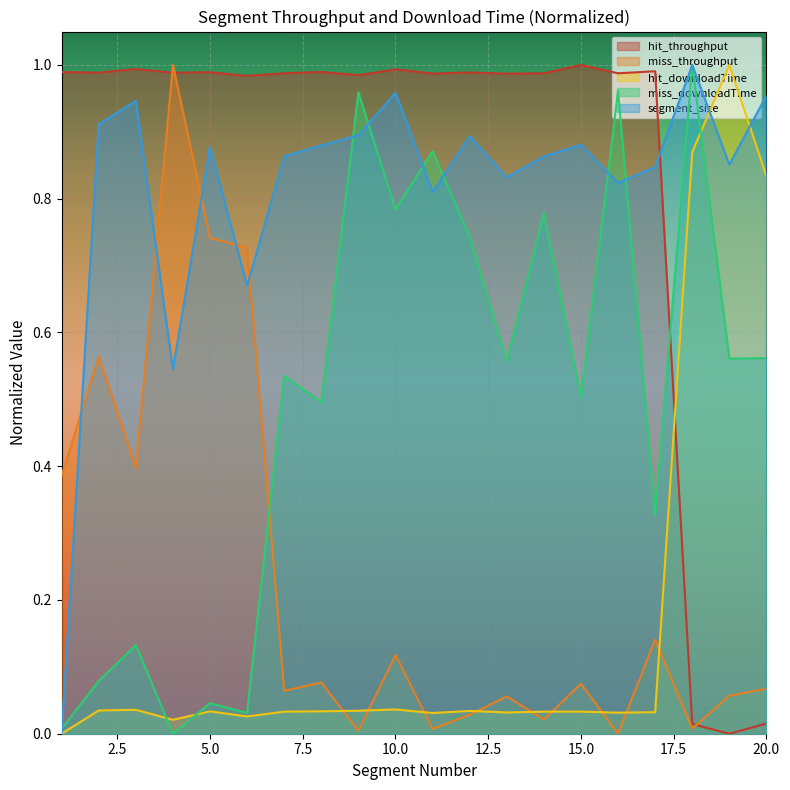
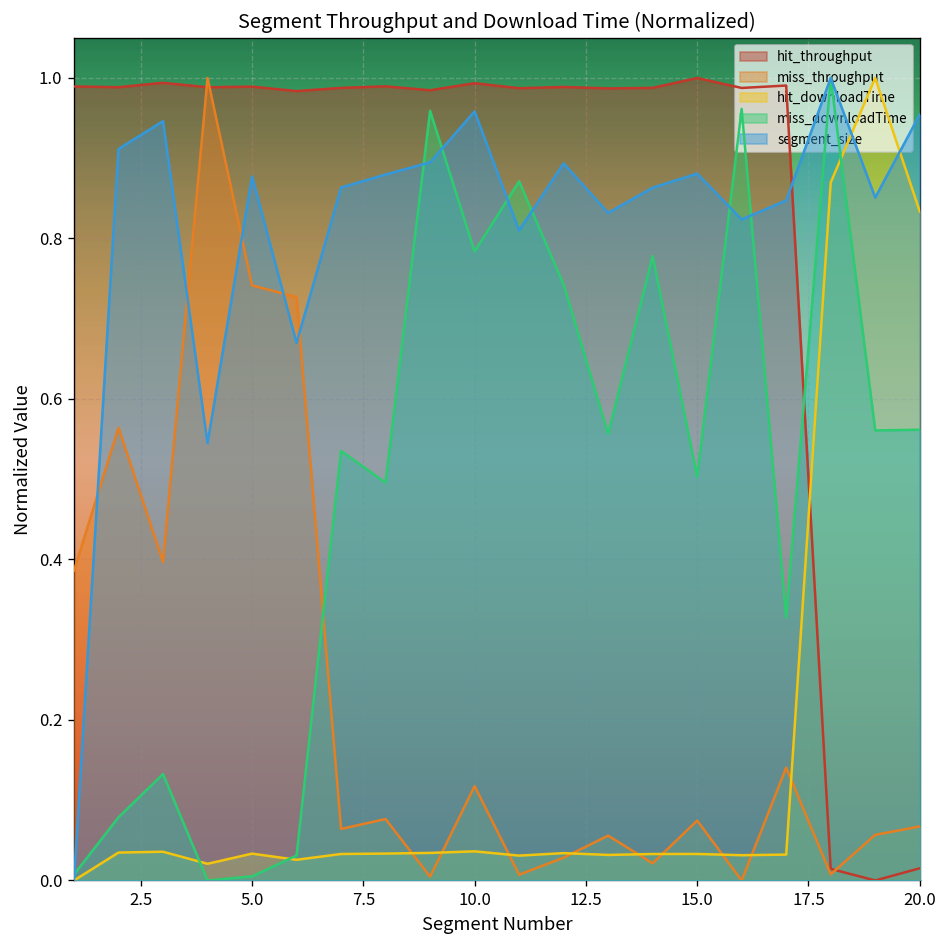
miss_downloadTime, 5.0: 0.05 -> 0.01
